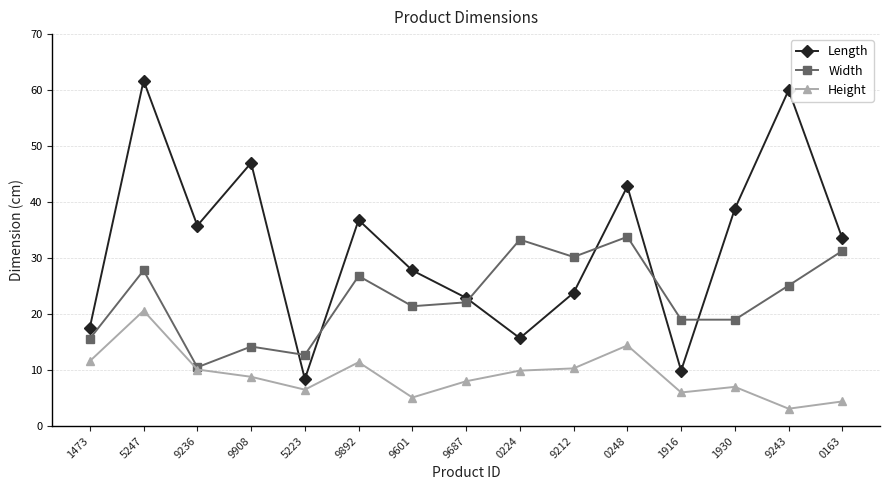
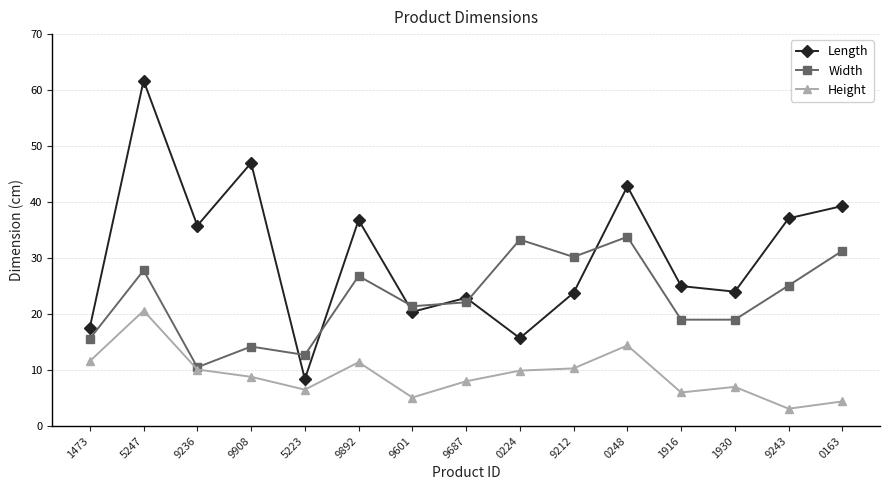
Length, 9601: 28 -> 20
Length, 1916: 10 -> 25
Length, 1930: 39 -> 24
Length, 9243: 60 -> 37
Length, 0163: 34 -> 39
